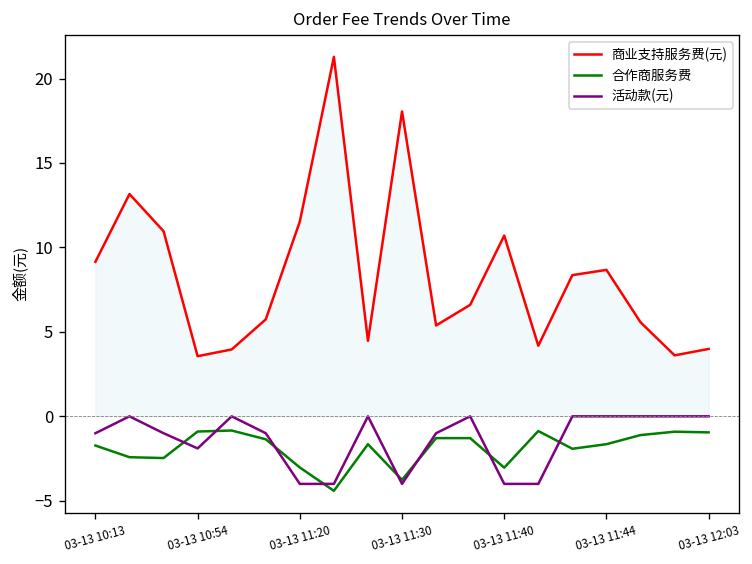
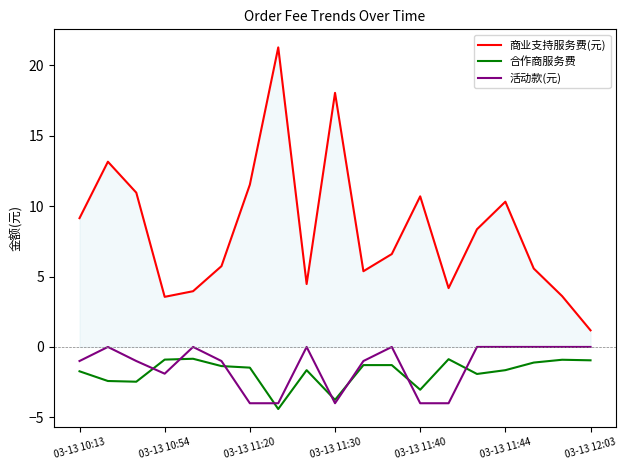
合作商服务费, 03-13 11:20: -3.0 -> -1.5
商业支持服务费(元), 03-13 11:44: 8.7 -> 10.3
商业支持服务费(元), 03-13 12:03: 4.0 -> 1.2
